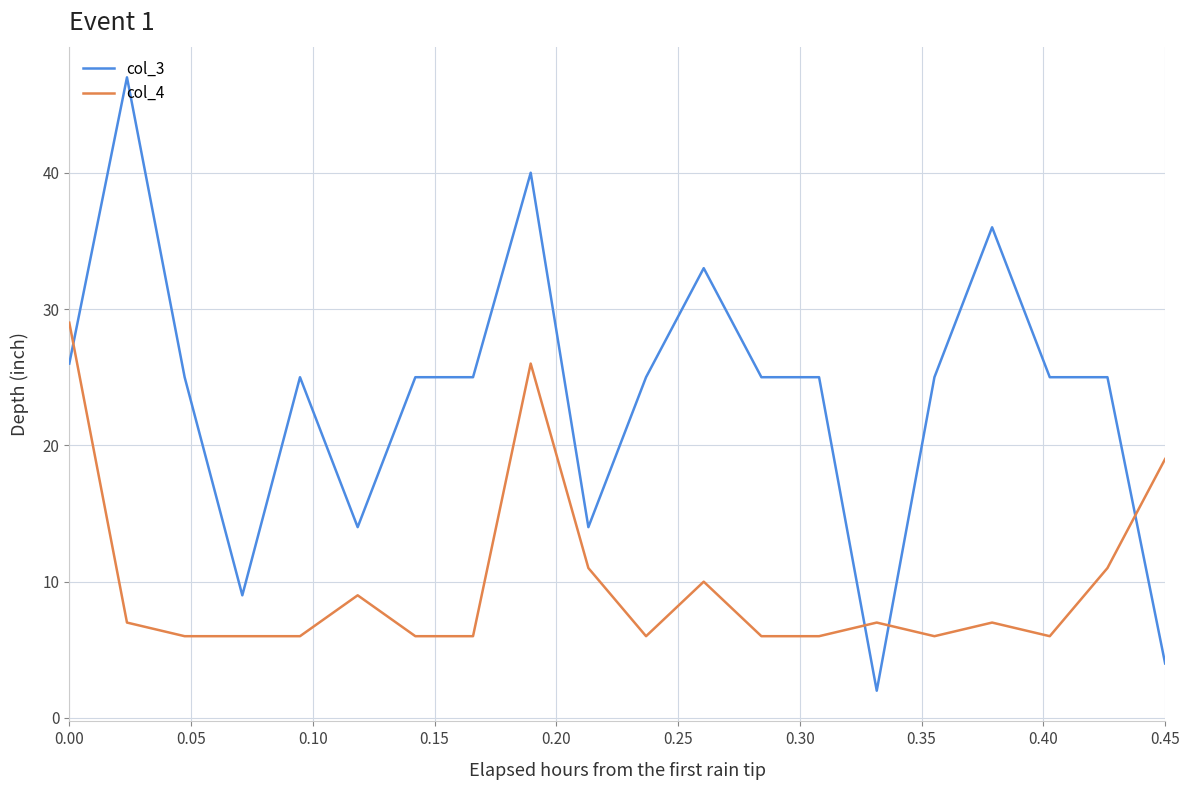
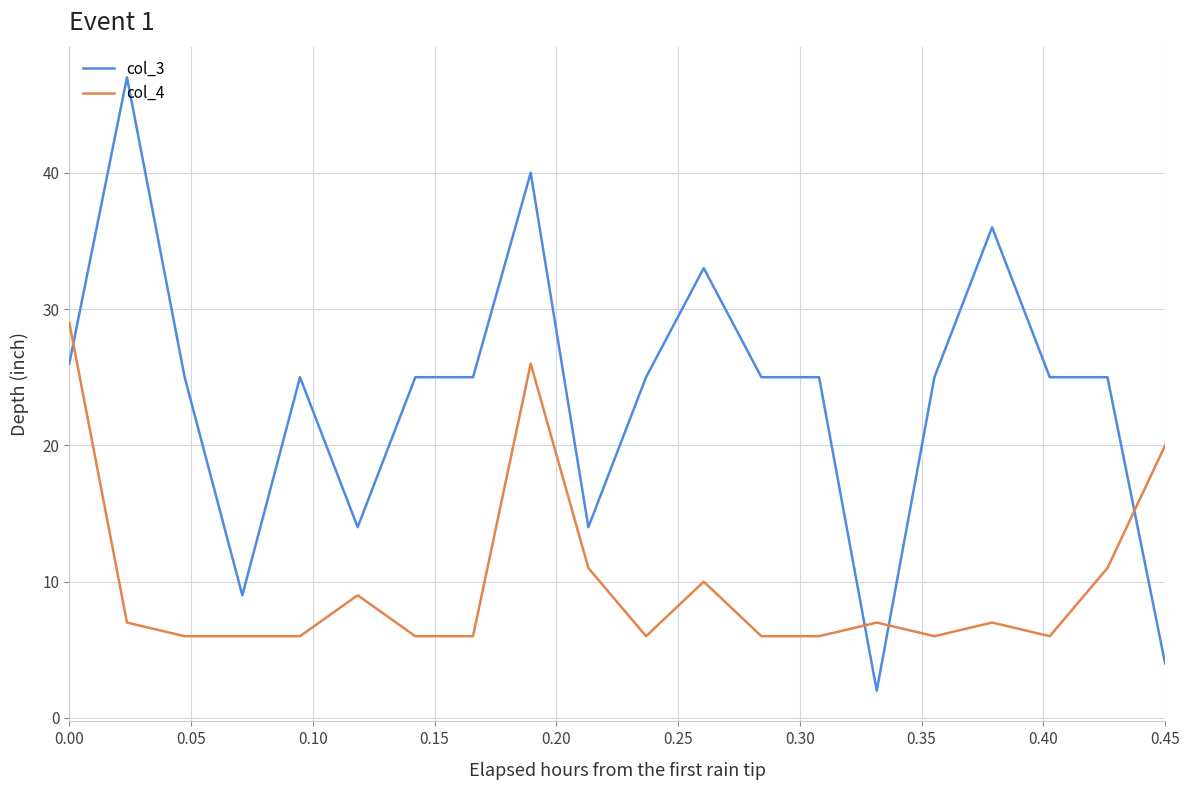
col_4, 0.45: 19 -> 20
